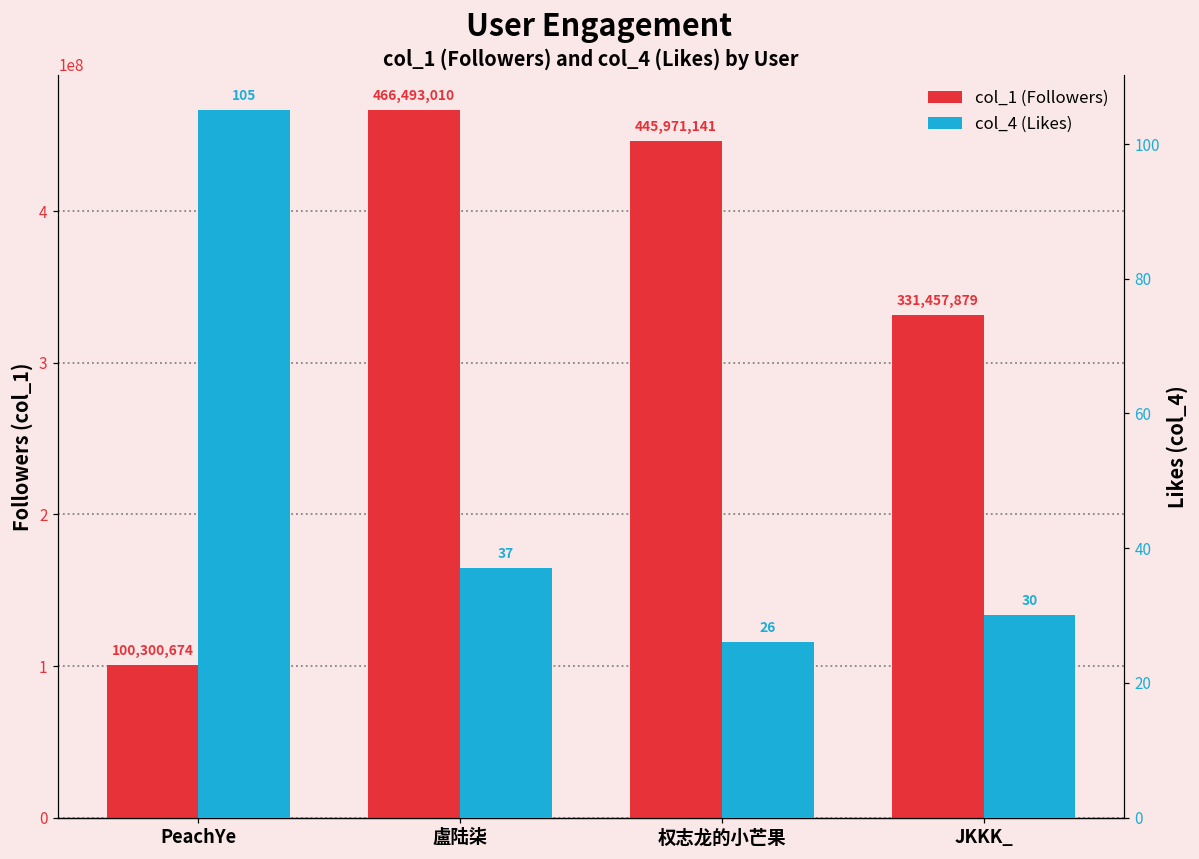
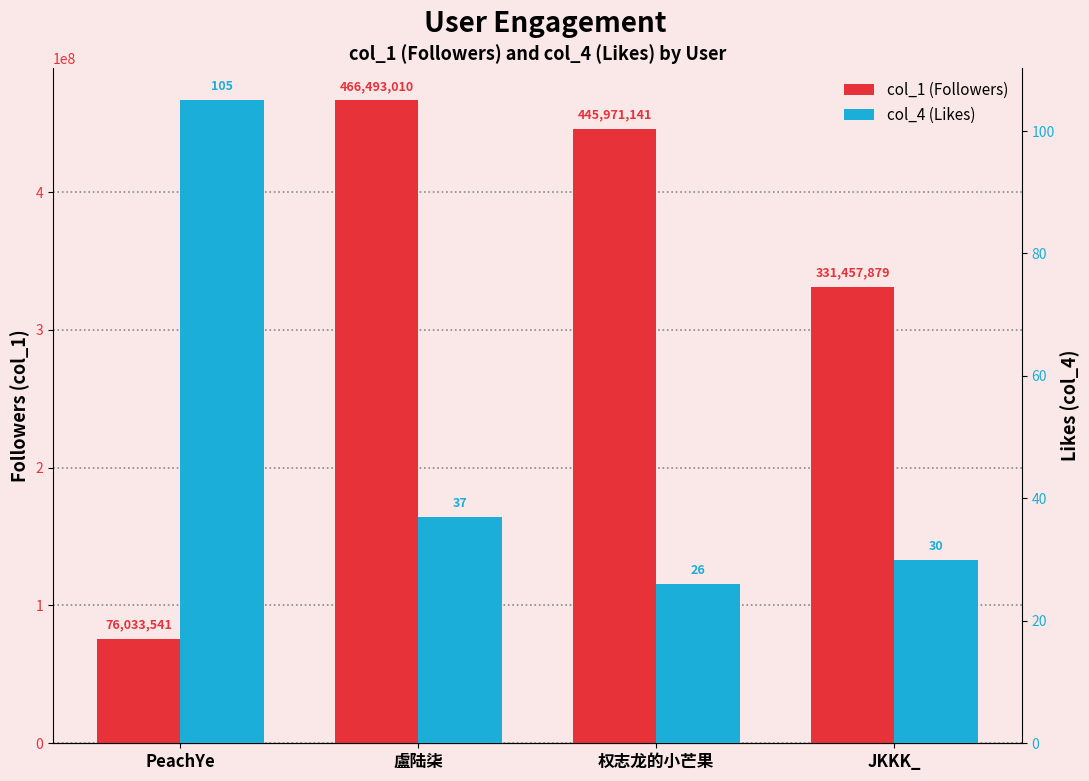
col_1 (Followers), PeachYe: 100,300,674 -> 76,033,541
